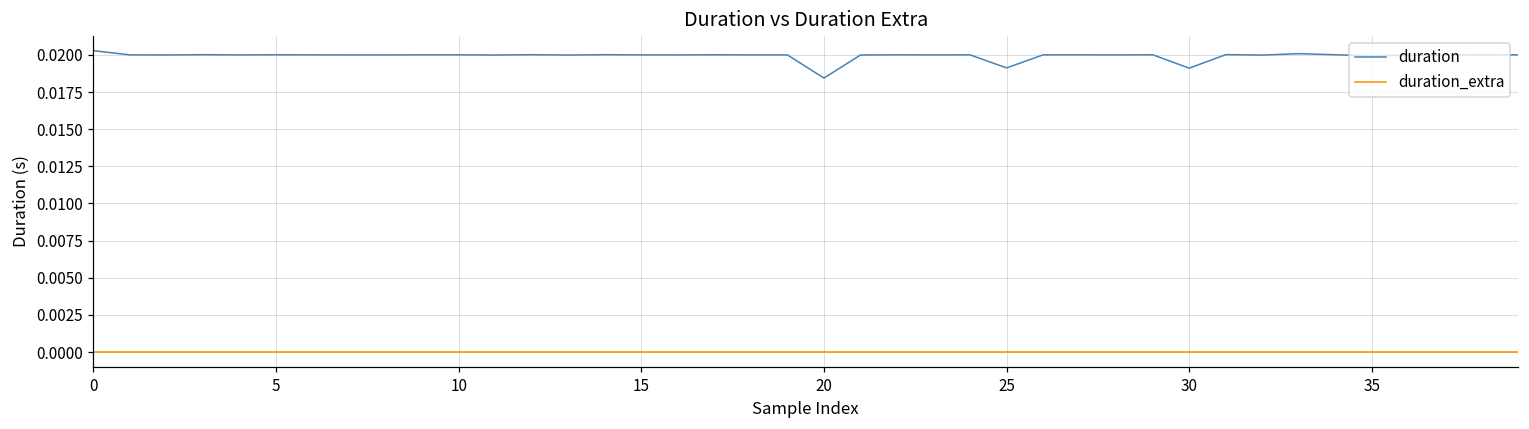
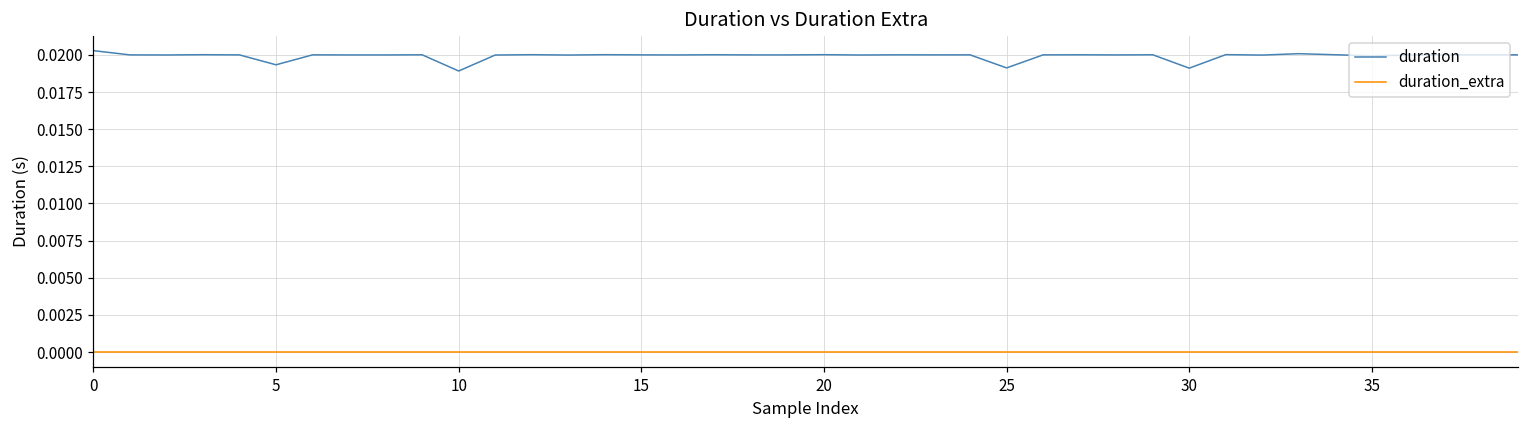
duration, 5: 0.0200 -> 0.0193
duration, 10: 0.0200 -> 0.0189
duration, 20: 0.0184 -> 0.0200
